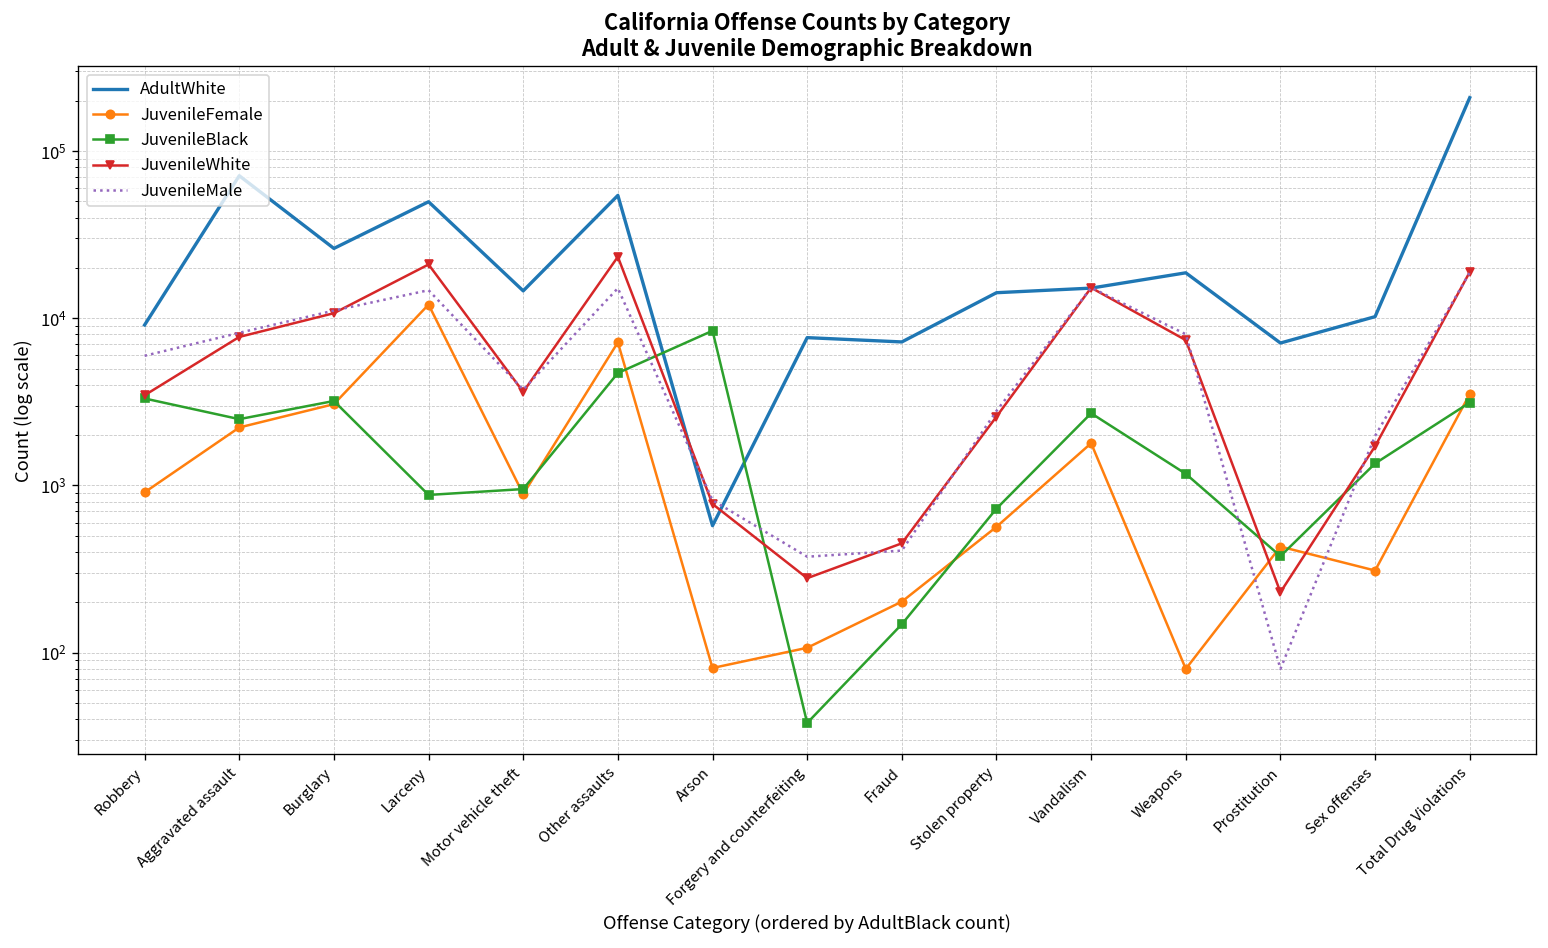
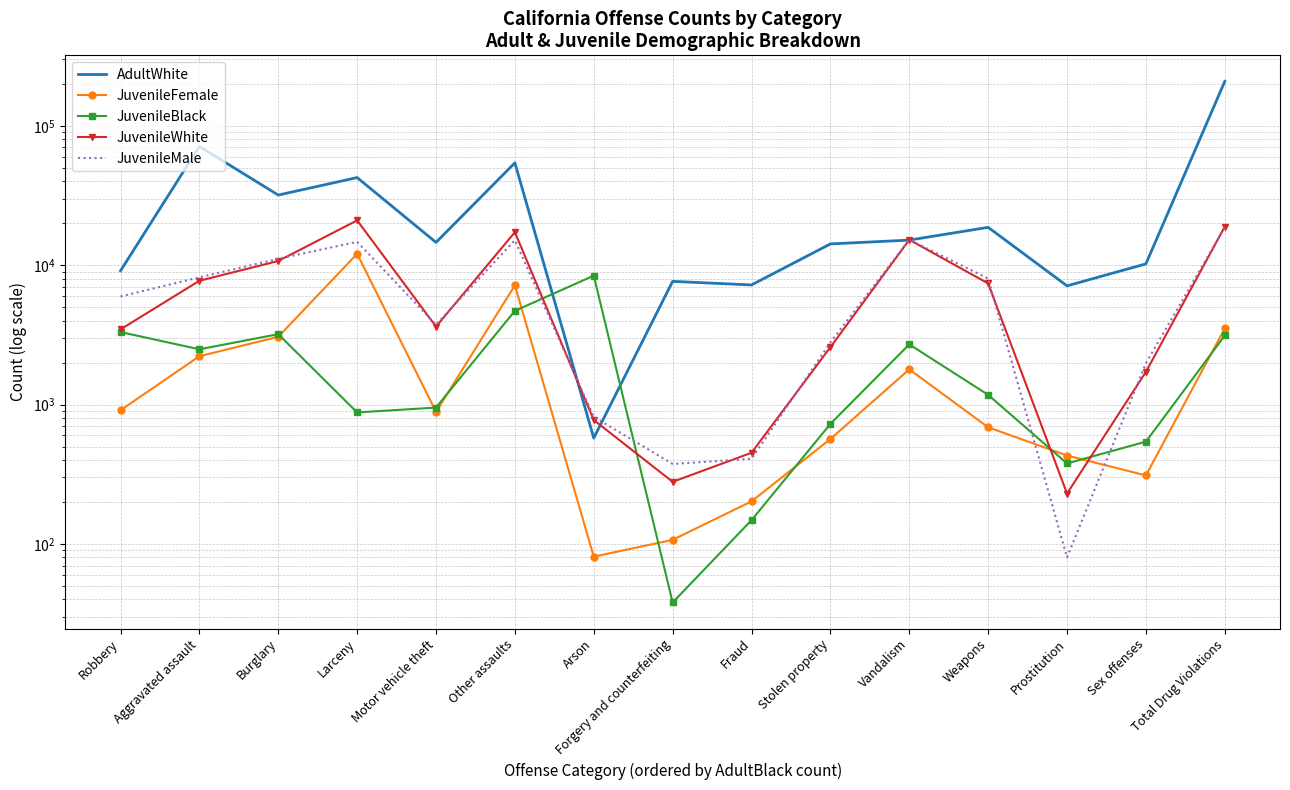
AdultWhite, Burglary: 26000 -> 32000
AdultWhite, Larceny: 50000 -> 43000
JuvenileWhite, Other assaults: 23000 -> 17000
JuvenileFemale, Weapons: 80 -> 700
JuvenileBlack, Sex offenses: 1400 -> 540
